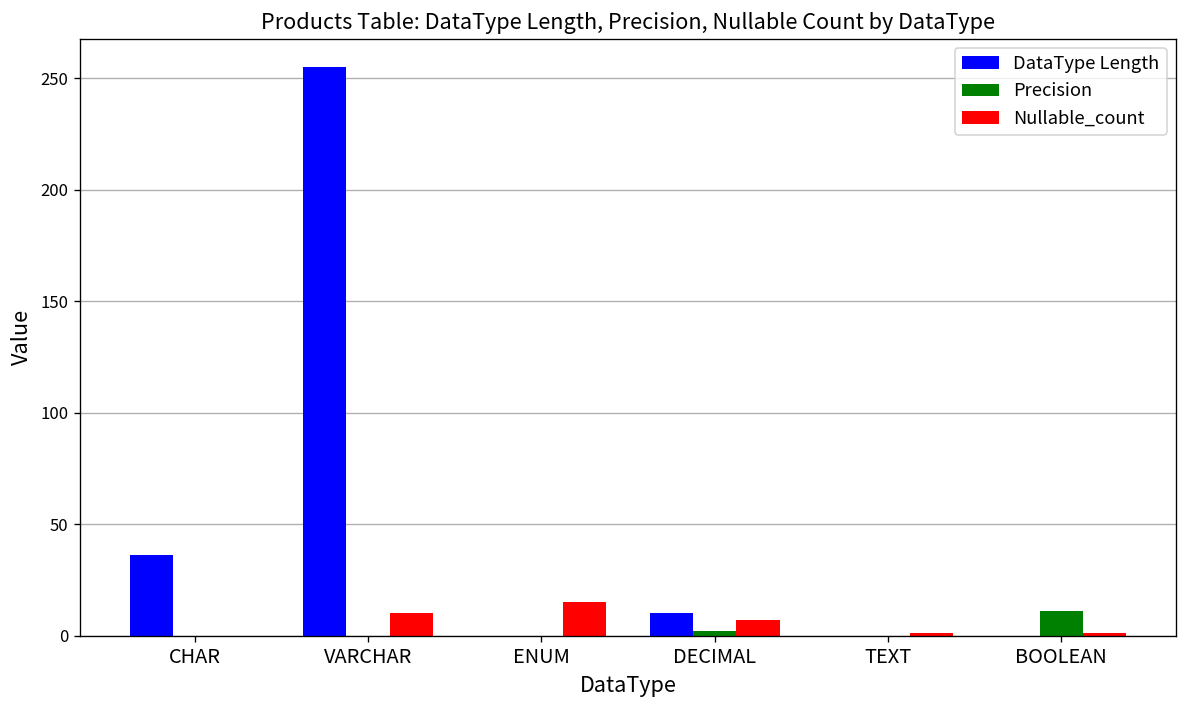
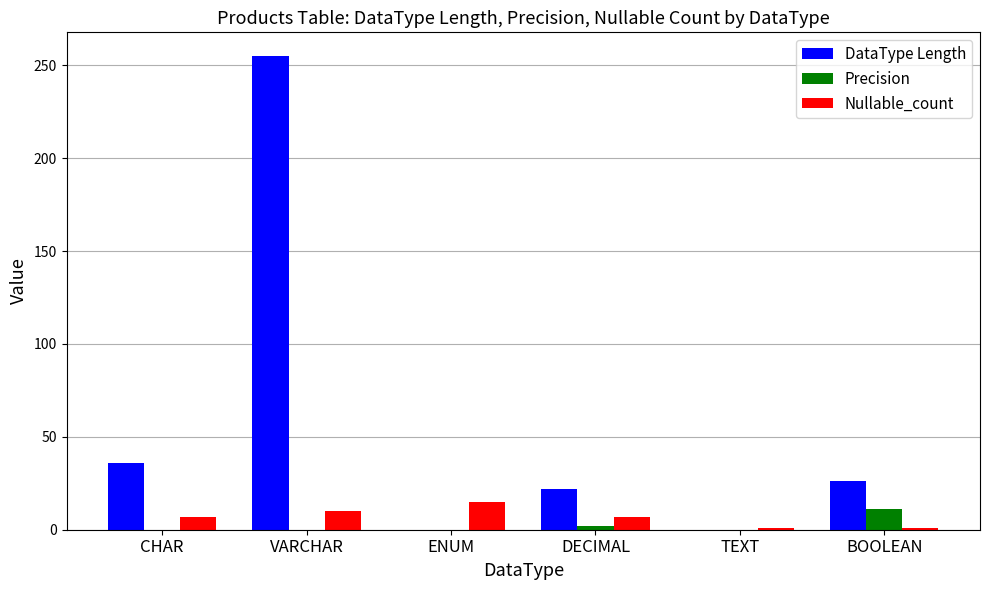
Nullable_count, CHAR: 0 -> 7
DataType Length, DECIMAL: 10 -> 22
DataType Length, BOOLEAN: 0 -> 26
